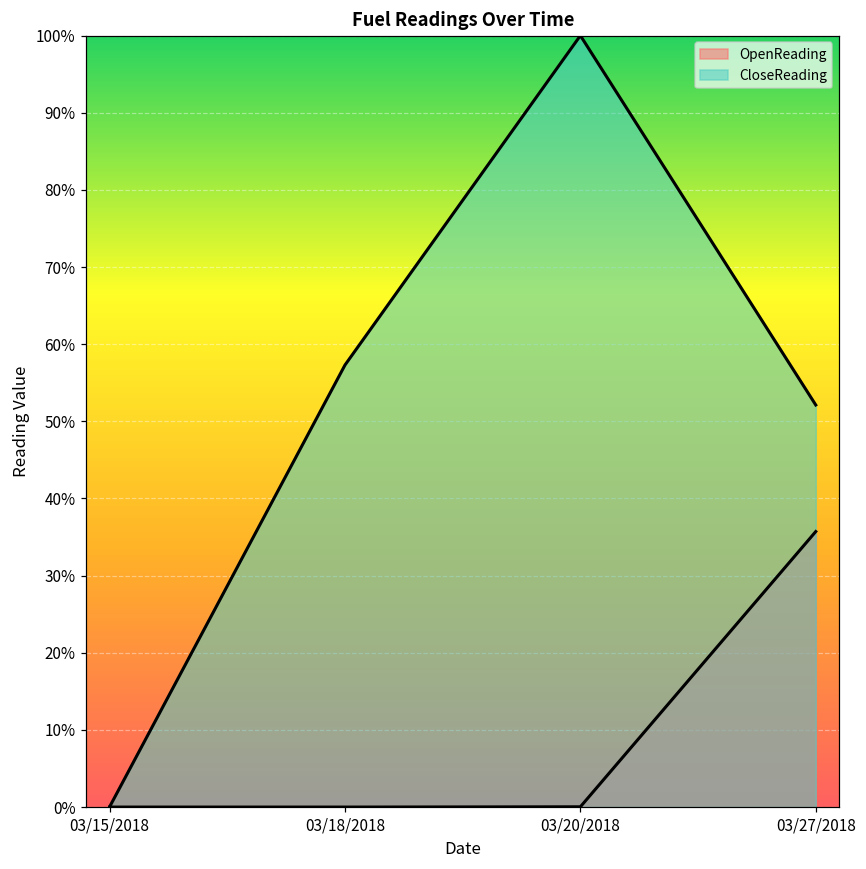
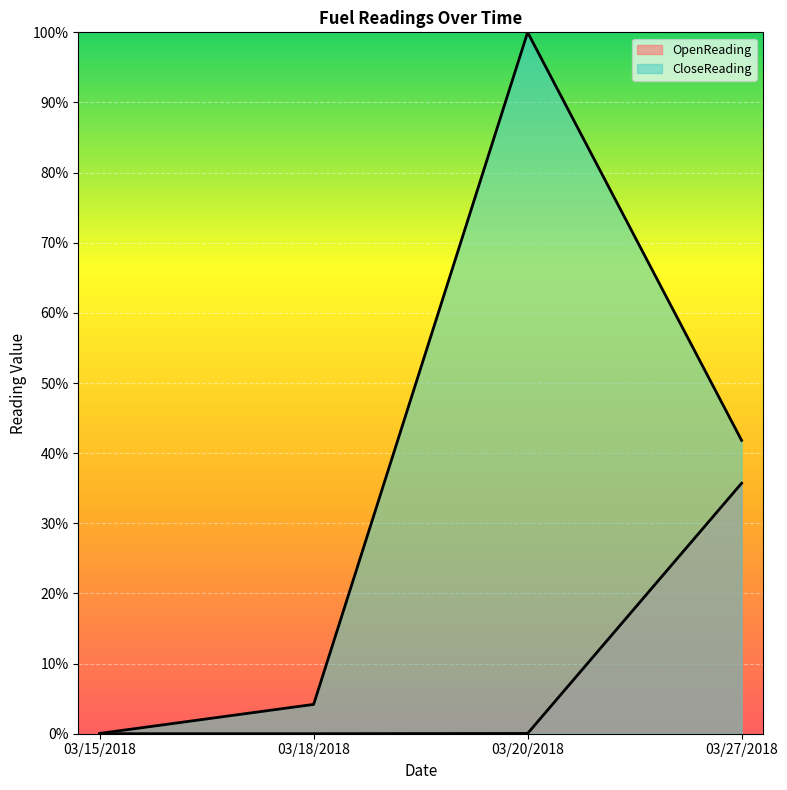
CloseReading, 03/18/2018: 57% -> 4%
CloseReading, 03/27/2018: 52% -> 42%
